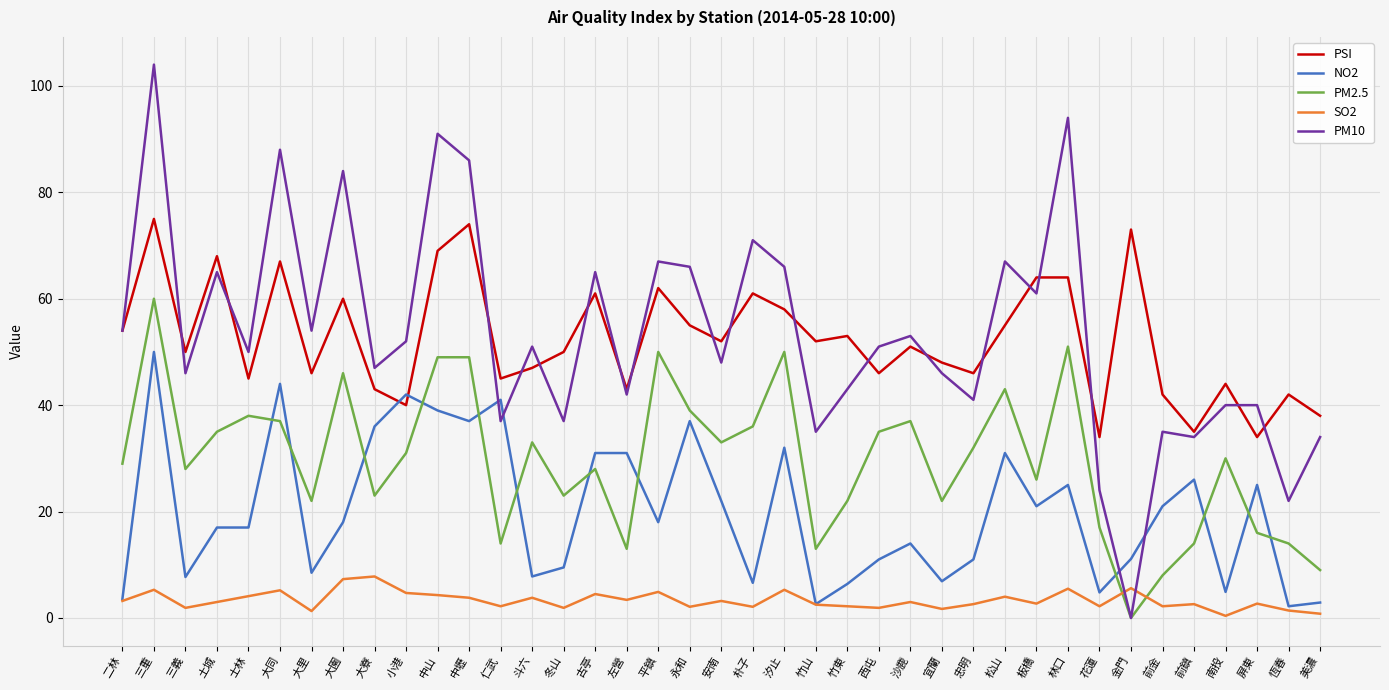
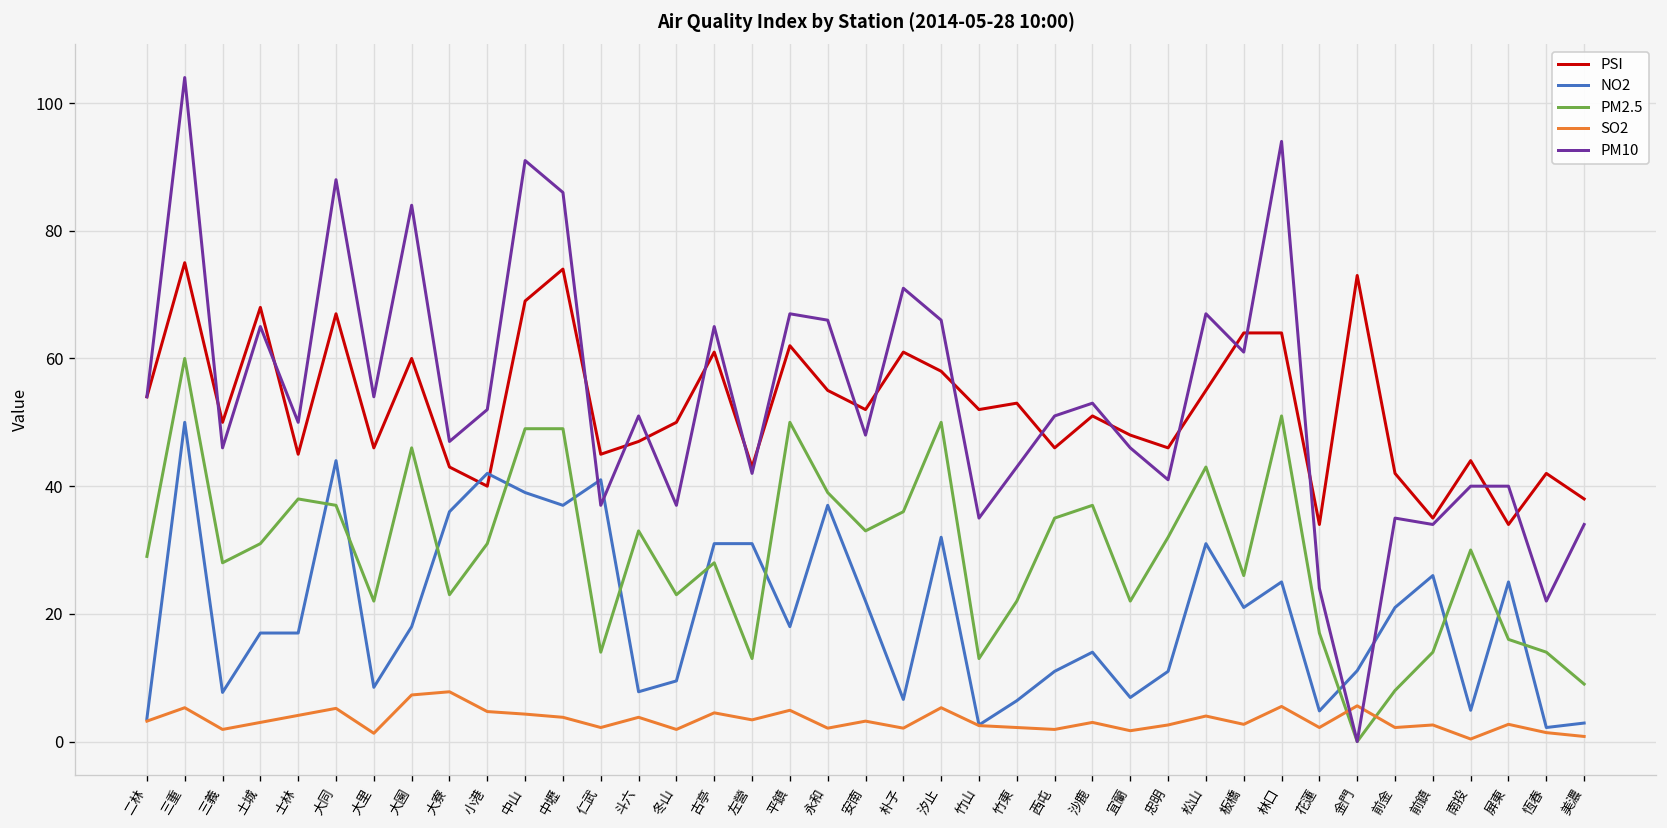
PM2.5, 土城: 35 -> 31
